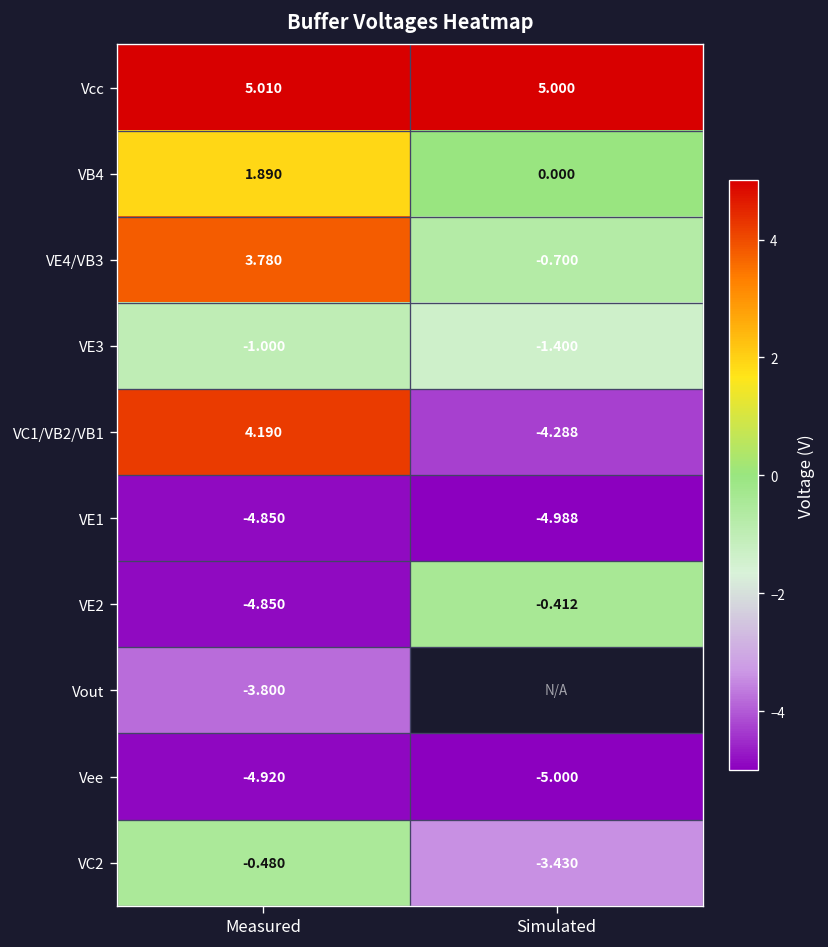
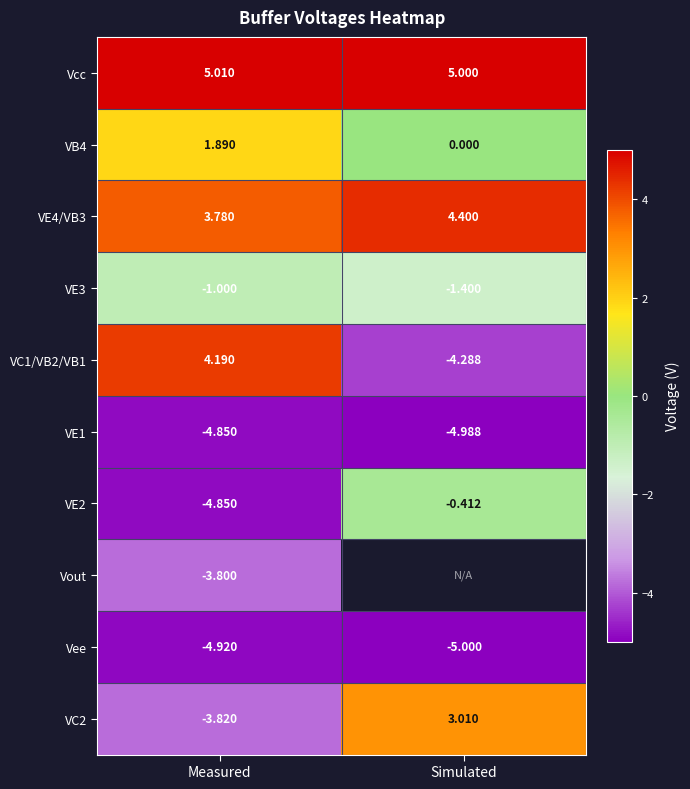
VE4/VB3, Simulated: -0.700 -> 4.400
VC2, Measured: -0.480 -> -3.820
VC2, Simulated: -3.430 -> 3.010
